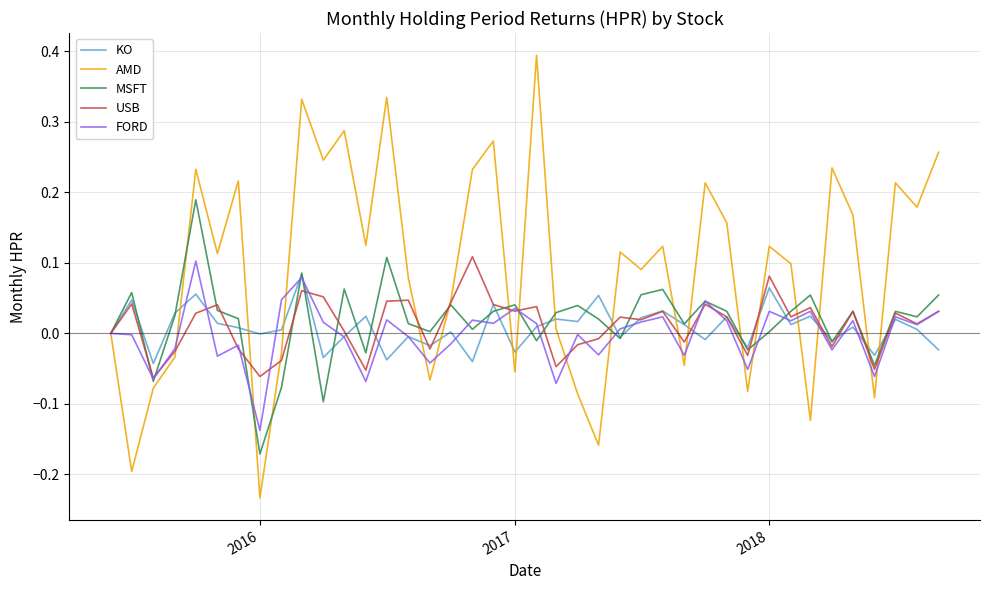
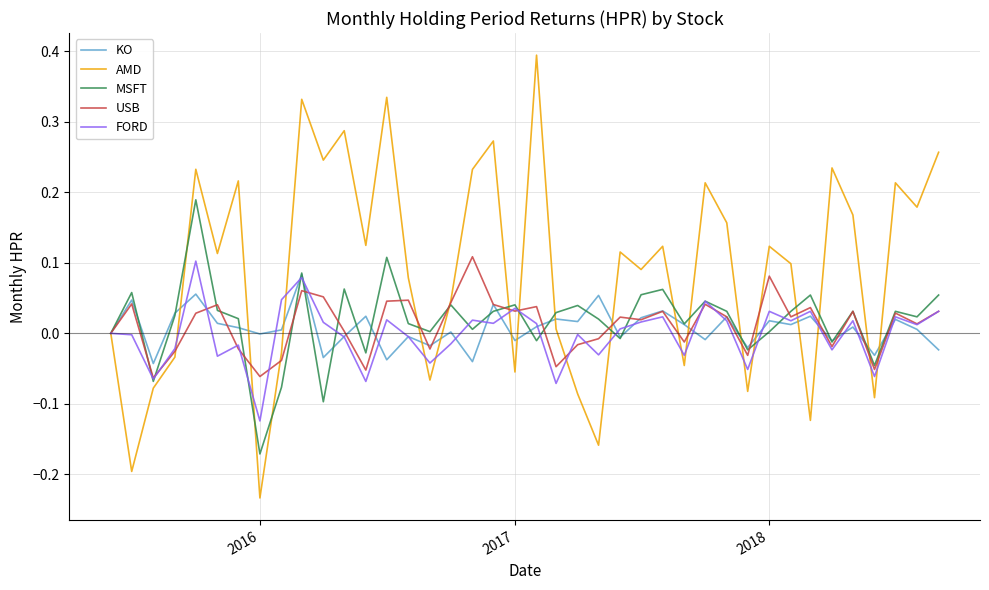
FORD, 2016: -0.14 -> -0.12
KO, 2017: -0.03 -> -0.01
KO, 2018: 0.06 -> 0.02
